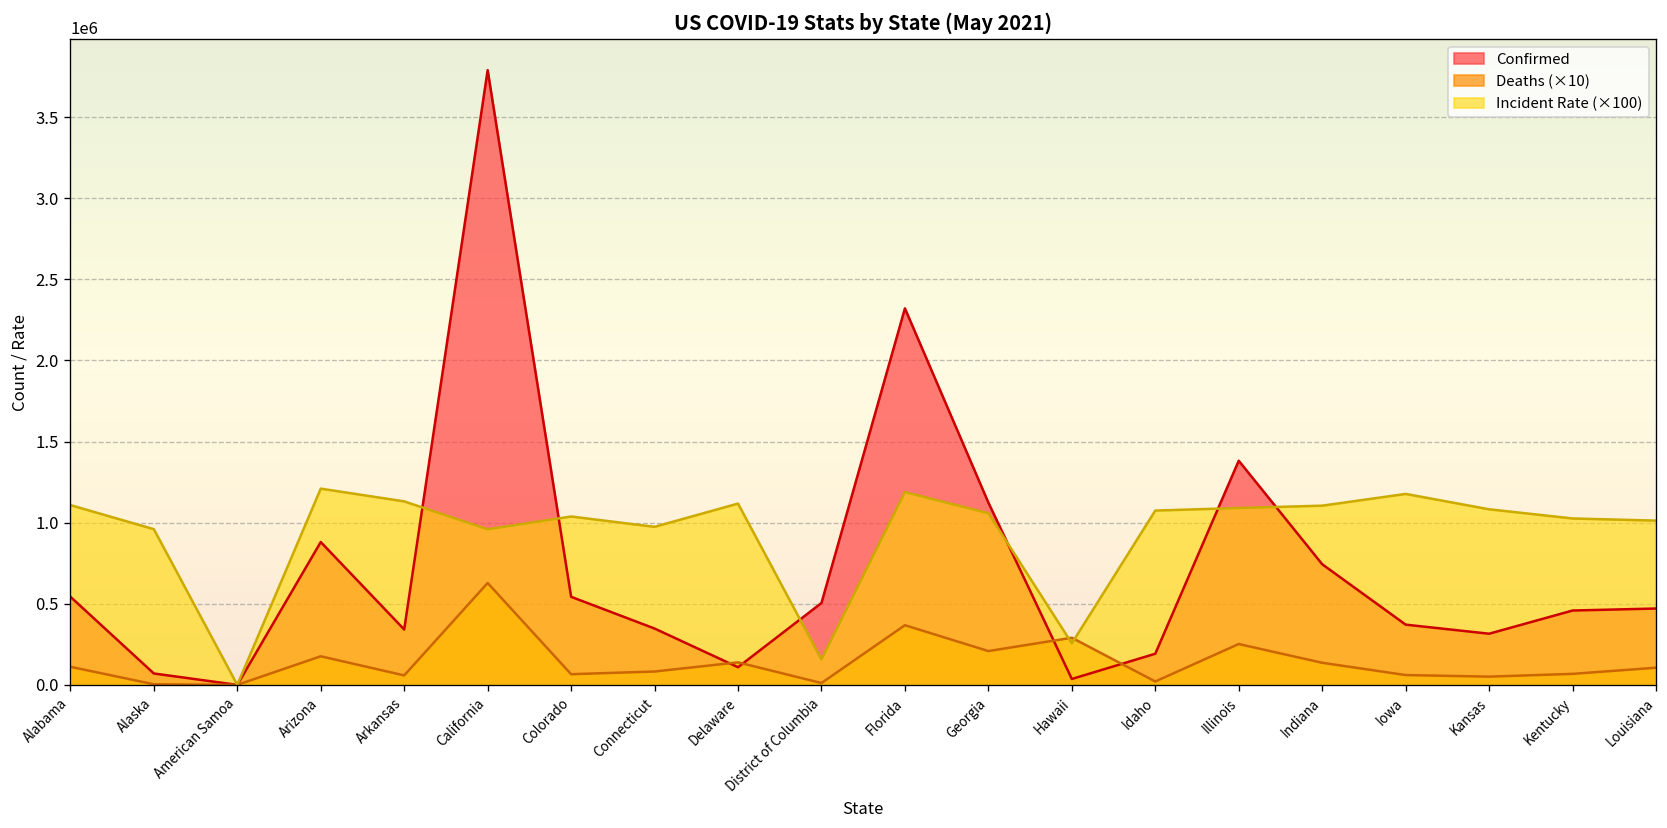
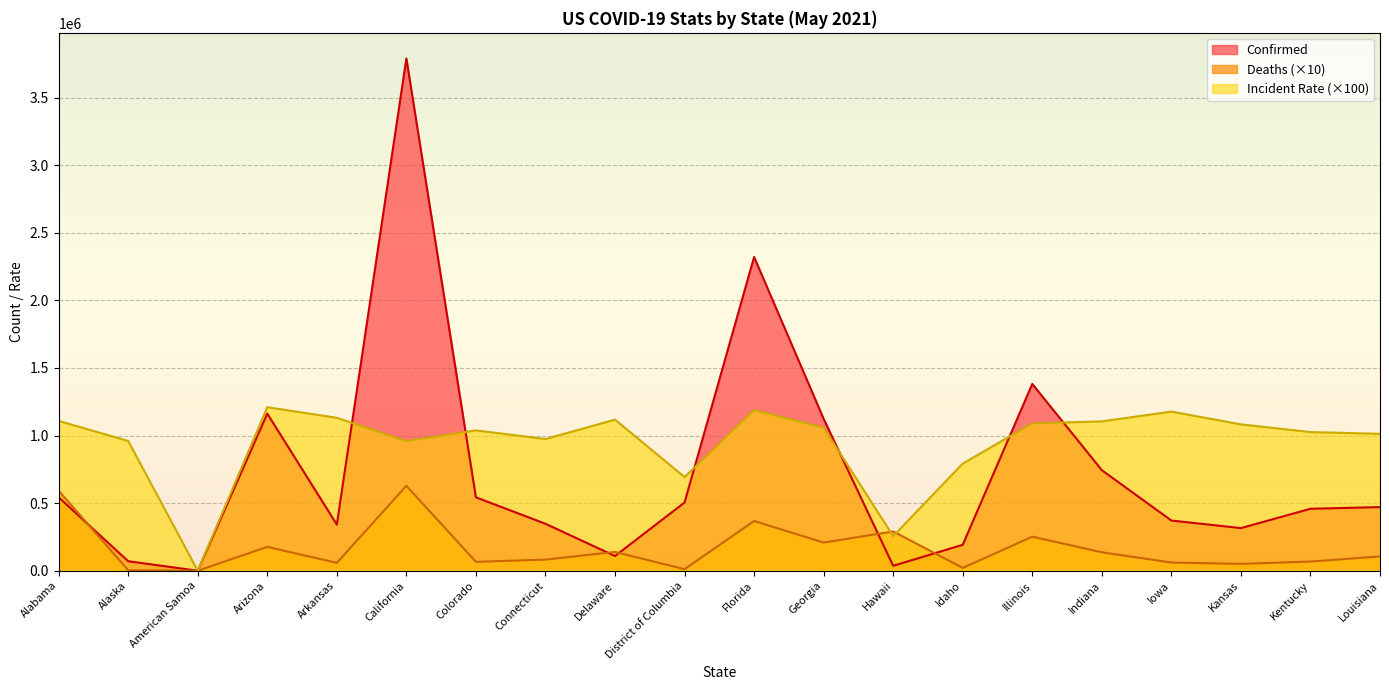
Deaths (×10), Alabama: 110000 -> 590000
Confirmed, Arizona: 880000 -> 1160000
Incident Rate (×100), District of Columbia: 160000 -> 690000
Incident Rate (×100), Idaho: 1070000 -> 790000
